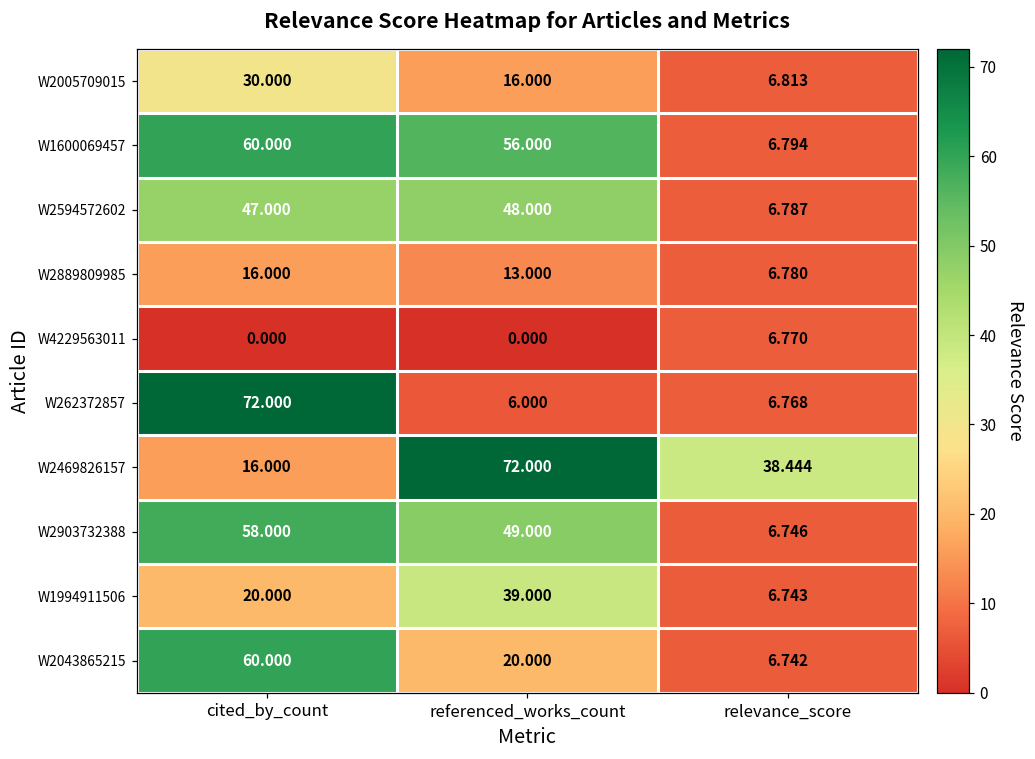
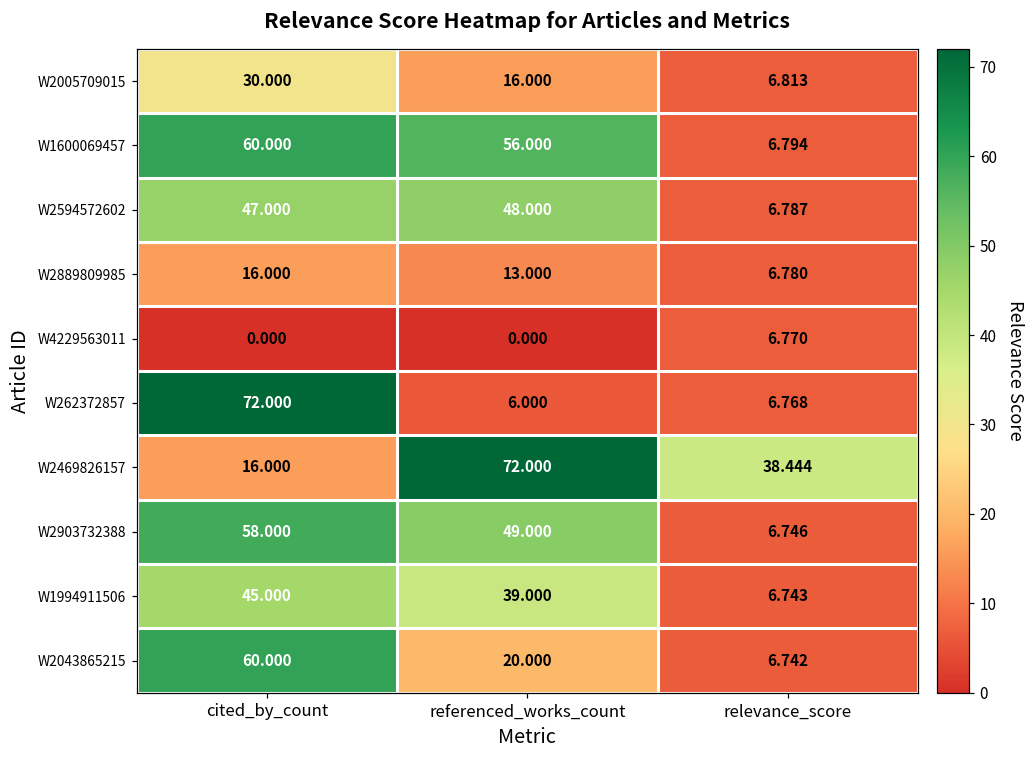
W1994911506, cited_by_count: 20.000 -> 45.000
